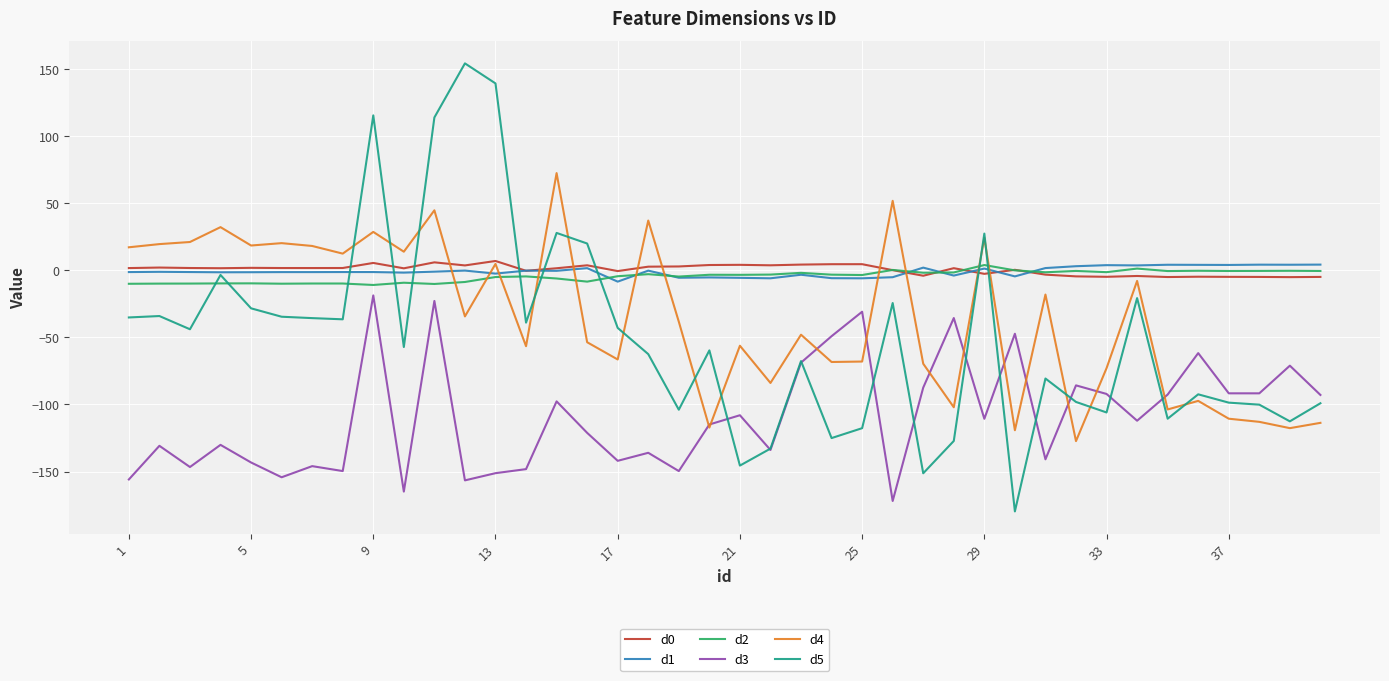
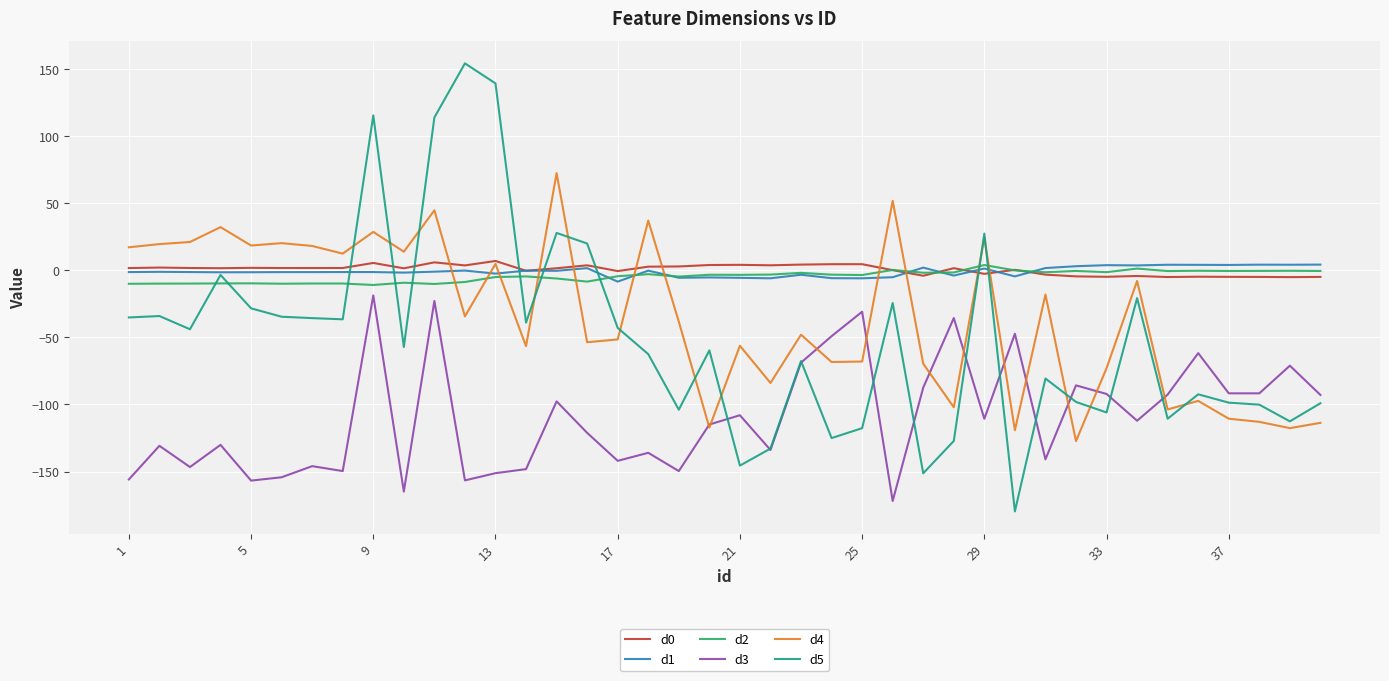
d3, 5: -143 -> -157
d4, 17: -66 -> -51
